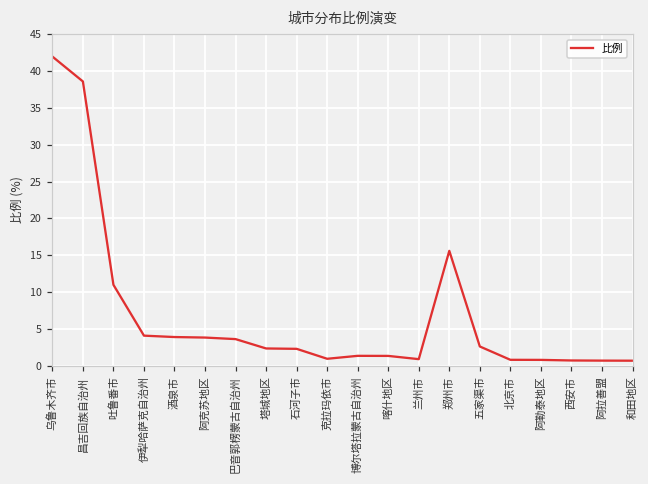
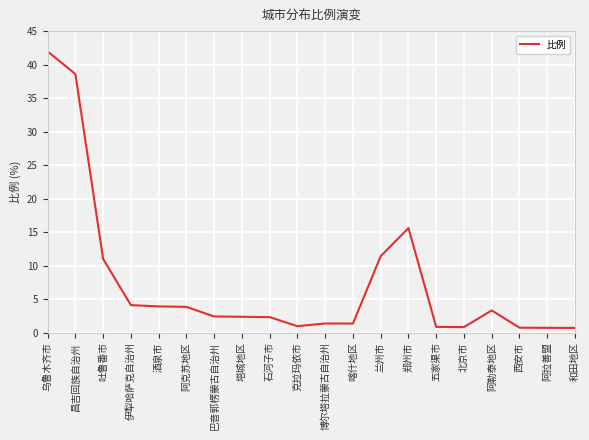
巴音郭楞蒙古自治州: 4 -> 2
兰州市: 1 -> 11
五家渠市: 3 -> 1
阿勒泰地区: 1 -> 3
